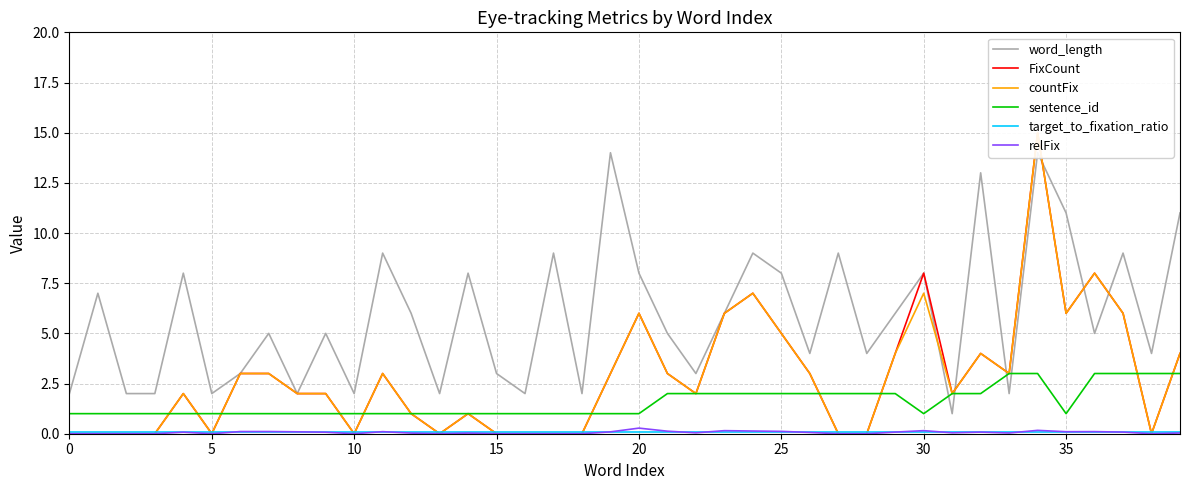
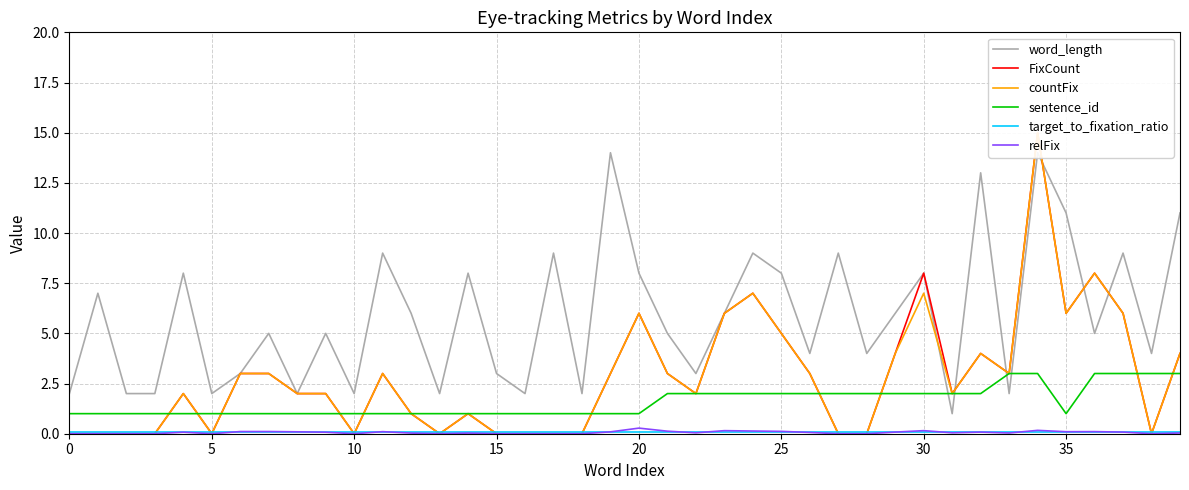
sentence_id, 30: 1 -> 2
